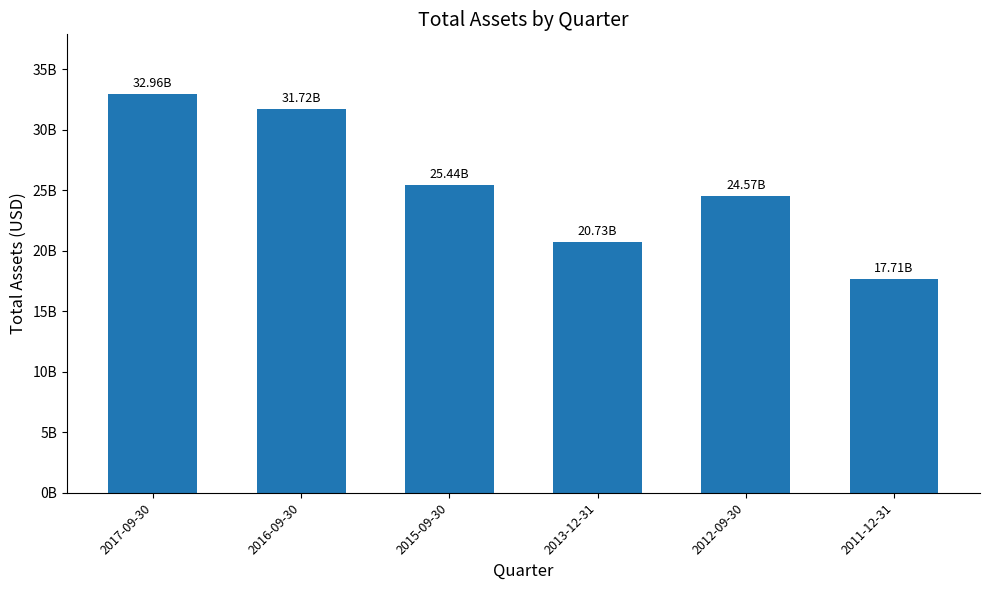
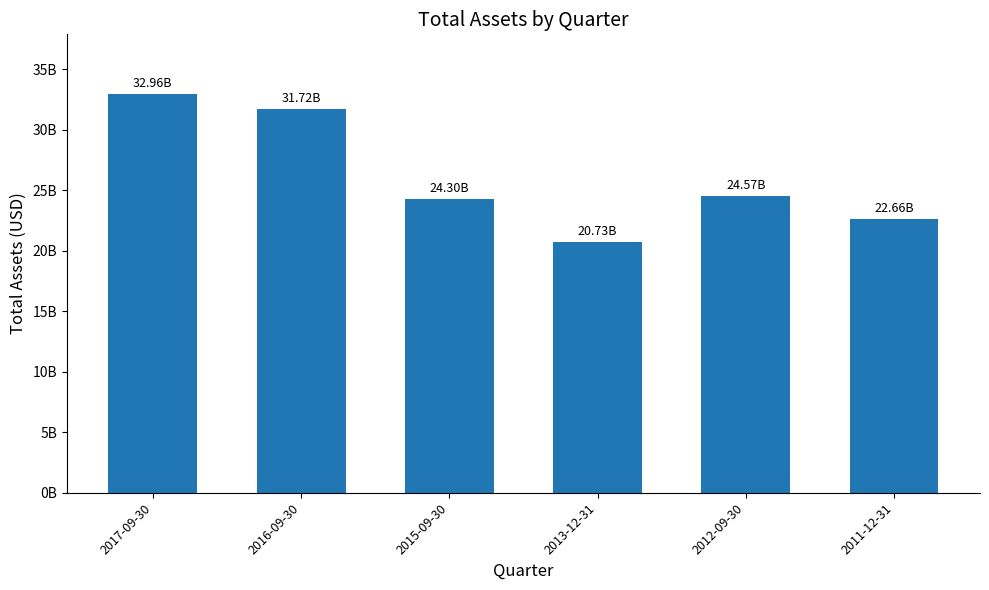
2015-09-30: 25.44B -> 24.30B
2011-12-31: 17.71B -> 22.66B
